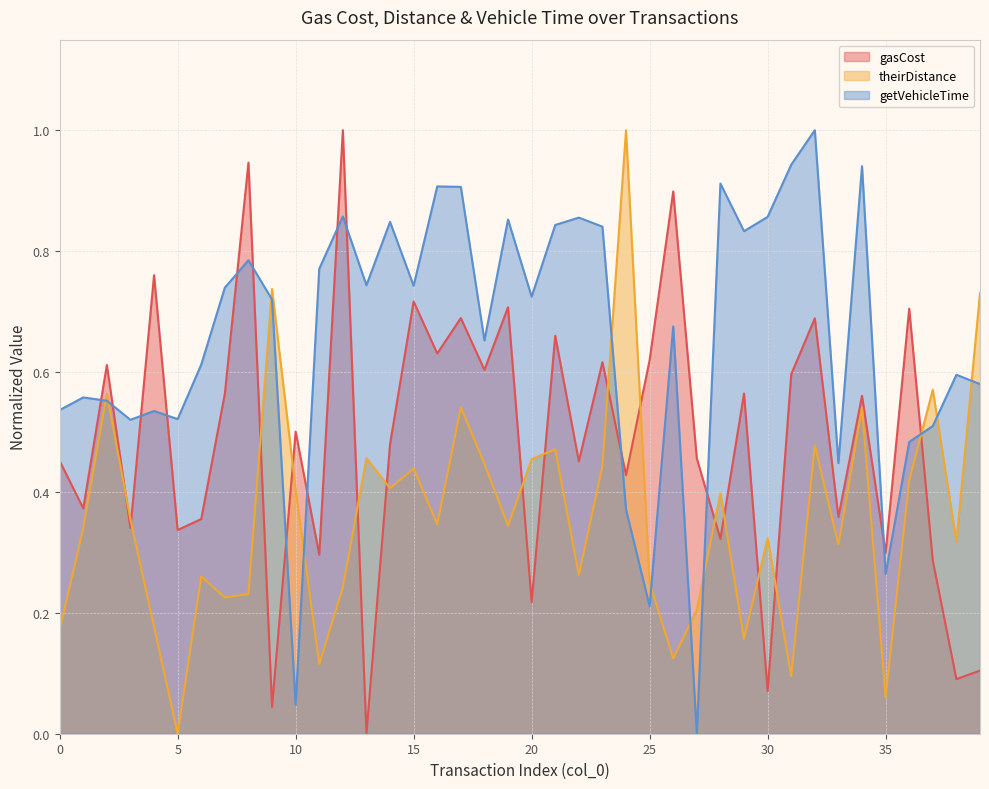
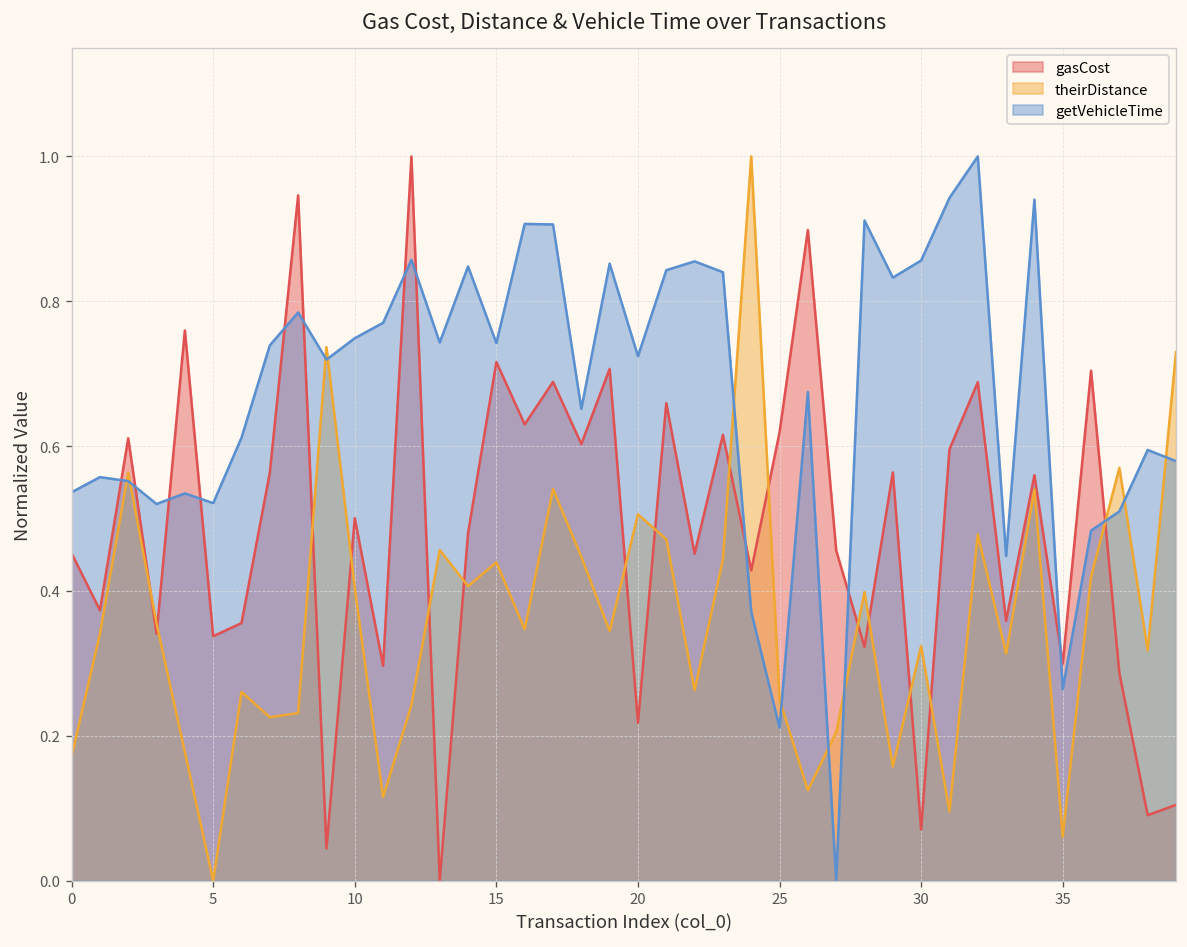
getVehicleTime, 10: 0.05 -> 0.75
theirDistance, 20: 0.45 -> 0.51
